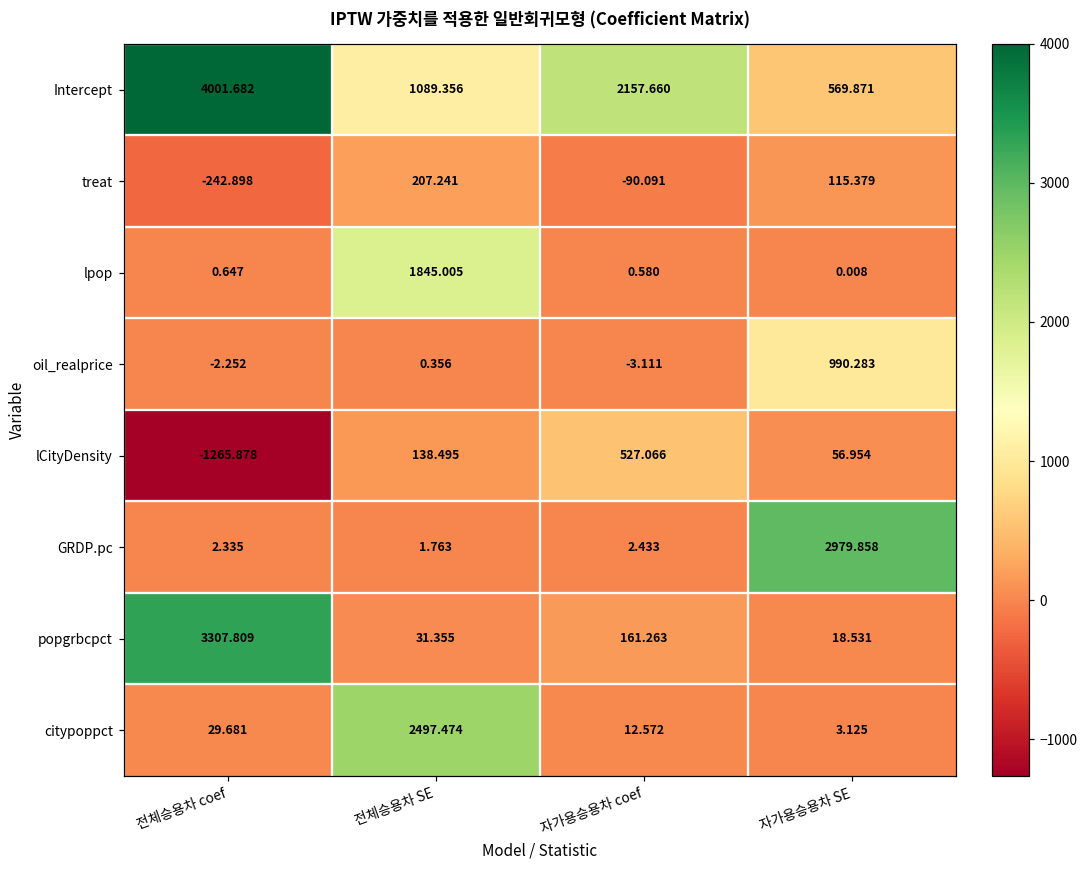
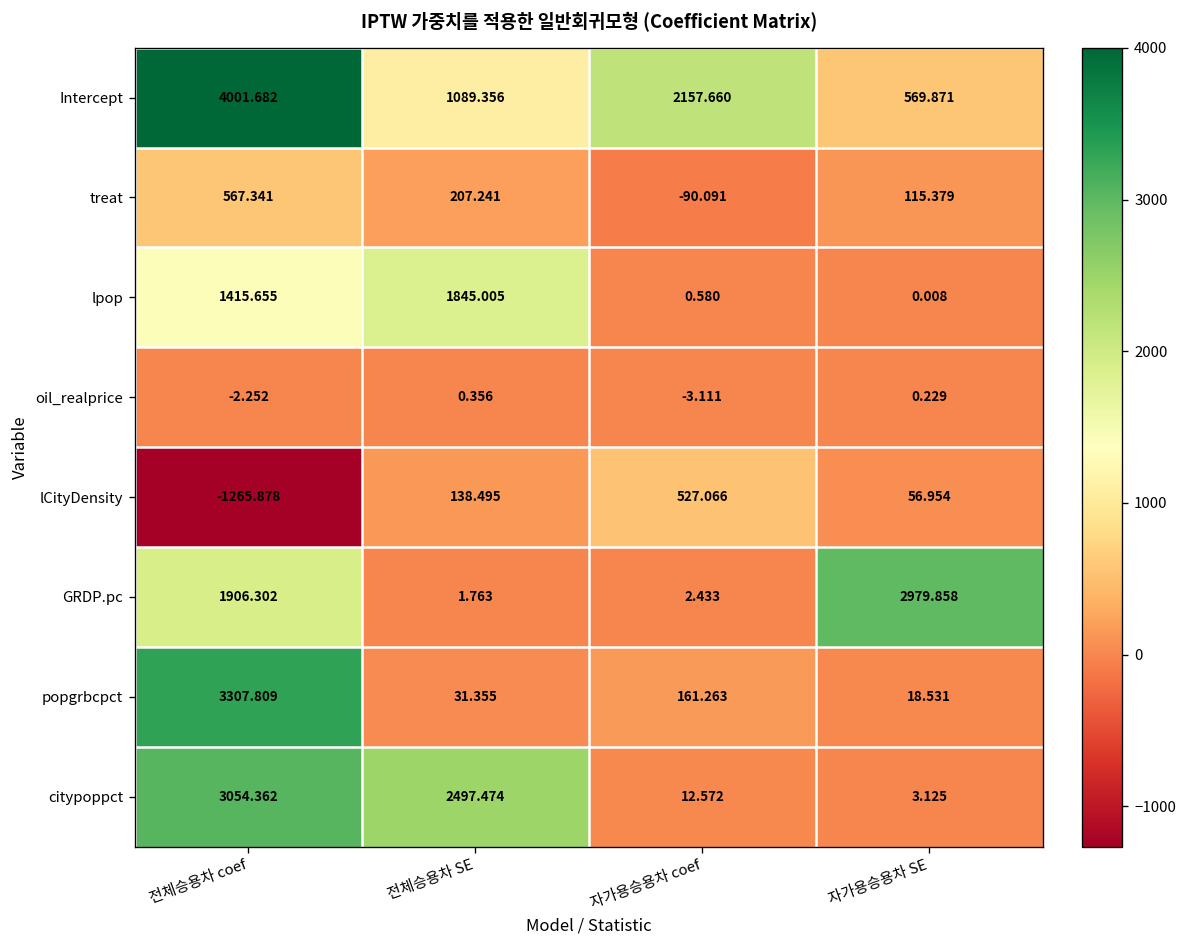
treat, 전체승용차 coef: -242.898 -> 567.341
lpop, 전체승용차 coef: 0.647 -> 1415.655
oil_realprice, 자가용승용차 SE: 990.283 -> 0.229
GRDP.pc, 전체승용차 coef: 2.335 -> 1906.302
citypoppct, 전체승용차 coef: 29.681 -> 3054.362
